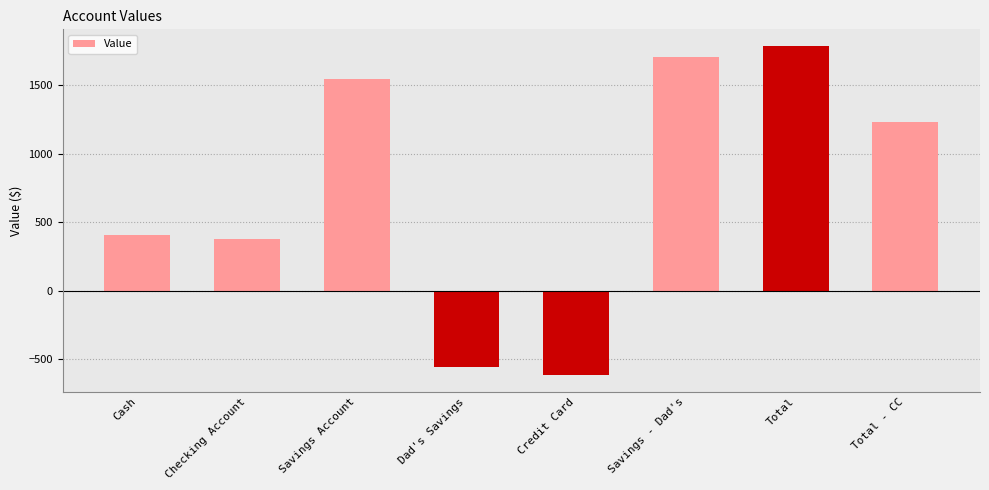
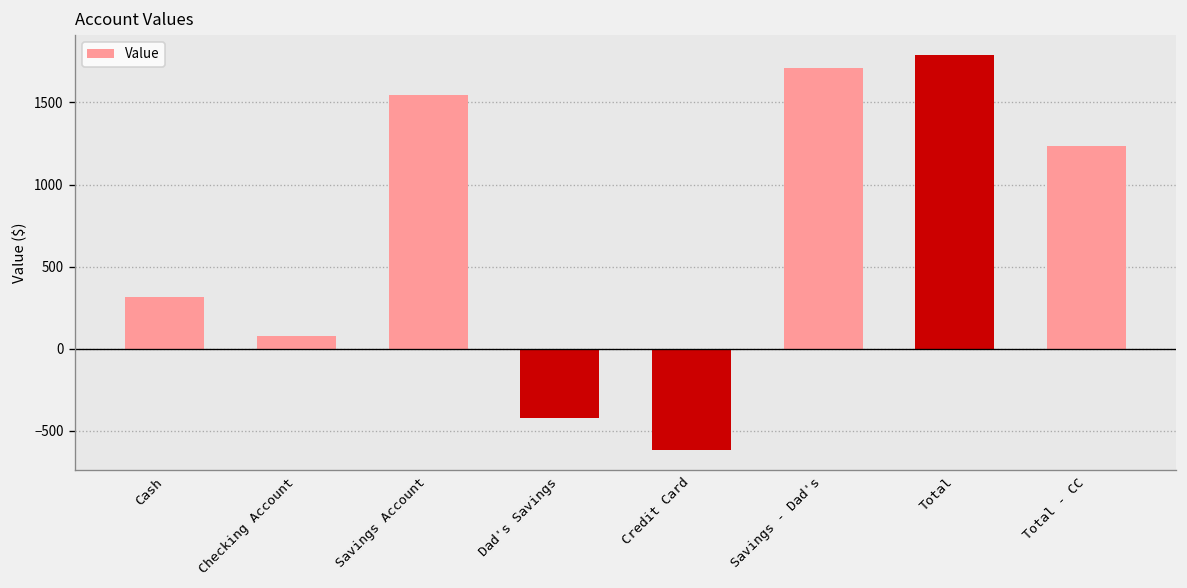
Cash: 410 -> 310
Checking Account: 380 -> 80
Dad's Savings: -560 -> -420
